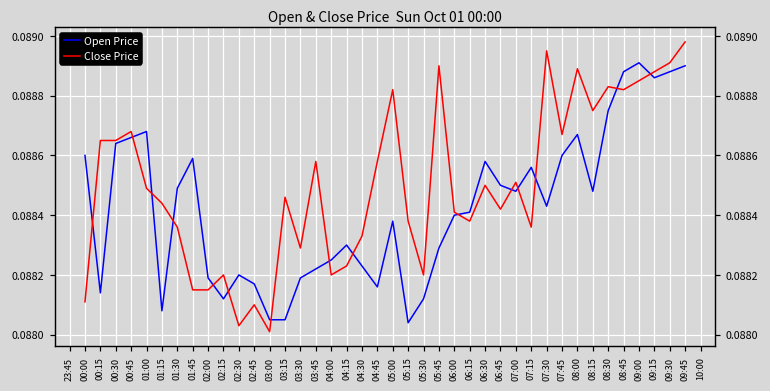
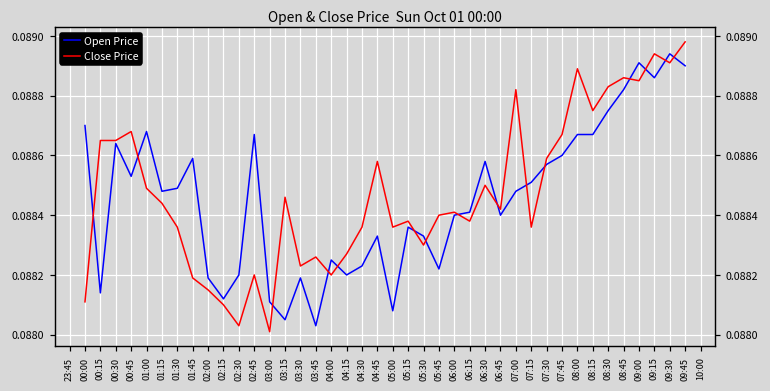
Open Price, 00:00: 0.0886 -> 0.0887
Open Price, 00:45: 0.08866 -> 0.08853
Open Price, 01:15: 0.08808 -> 0.08848
Close Price, 01:45: 0.08815 -> 0.08819
Close Price, 02:15: 0.0882 -> 0.0881
Open Price, 02:45: 0.08817 -> 0.08867
Close Price, 02:45: 0.0881 -> 0.0882
Open Price, 03:00: 0.08805 -> 0.08811
Close Price, 03:30: 0.08829 -> 0.08823
Open Price, 03:45: 0.08822 -> 0.08803
Close Price, 03:45: 0.08858 -> 0.08826
Open Price, 04:15: 0.0883 -> 0.0882
Close Price, 04:15: 0.08823 -> 0.08827
Close Price, 04:30: 0.08833 -> 0.08836
Open Price, 04:45: 0.08816 -> 0.08833
Open Price, 05:00: 0.08838 -> 0.08808
Close Price, 05:00: 0.08882 -> 0.08836
Open Price, 05:15: 0.08804 -> 0.08836
Open Price, 05:30: 0.08812 -> 0.08833
Close Price, 05:30: 0.0882 -> 0.0883
Open Price, 05:45: 0.08829 -> 0.08822
Close Price, 05:45: 0.0889 -> 0.0884
Open Price, 06:45: 0.0885 -> 0.0884
Close Price, 07:00: 0.08851 -> 0.08882
Open Price, 07:15: 0.08856 -> 0.08851
Open Price, 07:30: 0.08843 -> 0.08857
Close Price, 07:30: 0.08895 -> 0.08859
Open Price, 08:15: 0.08848 -> 0.08867
Open Price, 08:45: 0.08888 -> 0.08882
Close Price, 08:45: 0.08882 -> 0.08886
Close Price, 09:15: 0.08888 -> 0.08894
Open Price, 09:30: 0.08888 -> 0.08894
